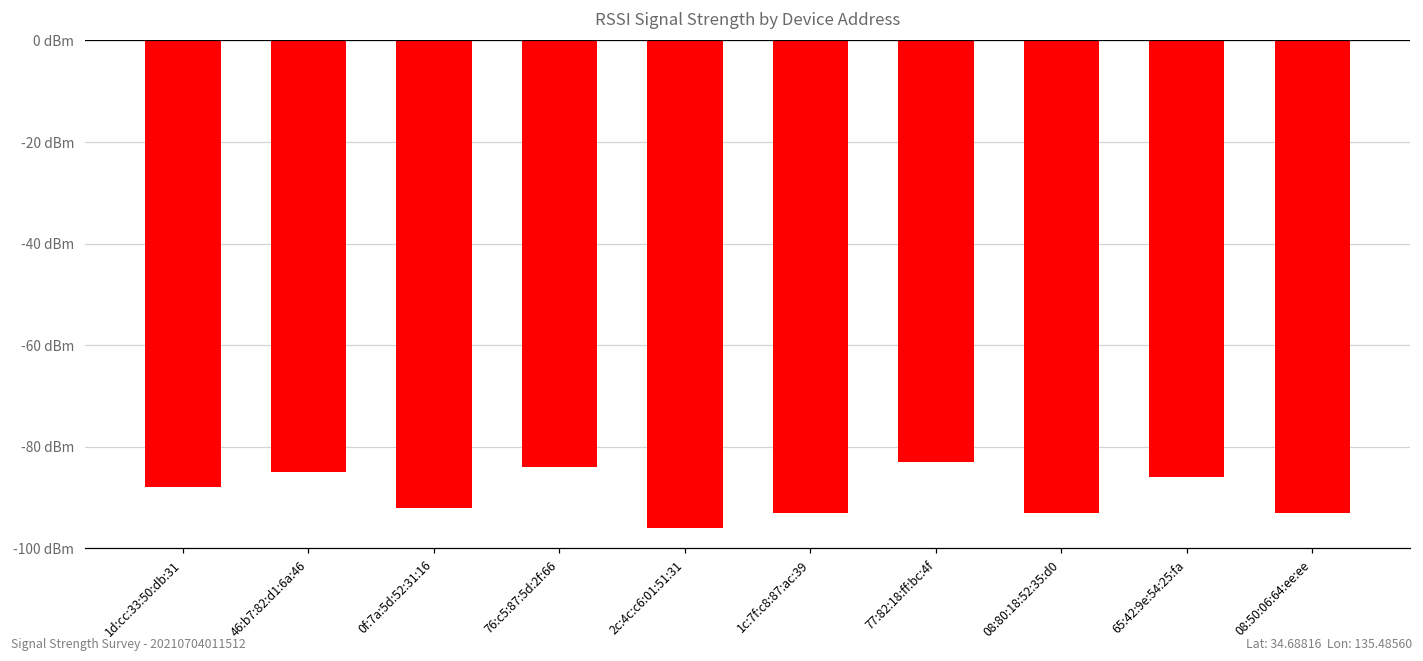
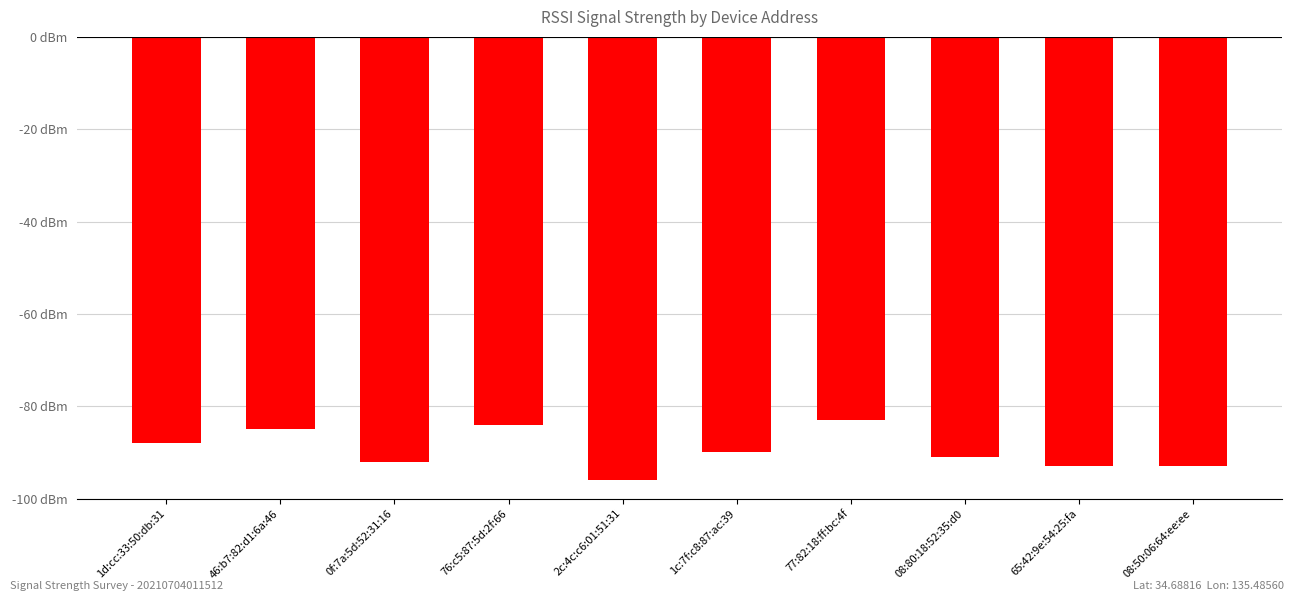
1c:7f:c8:87:ac:39: -93 dBm -> -90 dBm
08:80:18:52:35:d0: -93 dBm -> -91 dBm
65:42:9e:54:25:fa: -86 dBm -> -93 dBm
